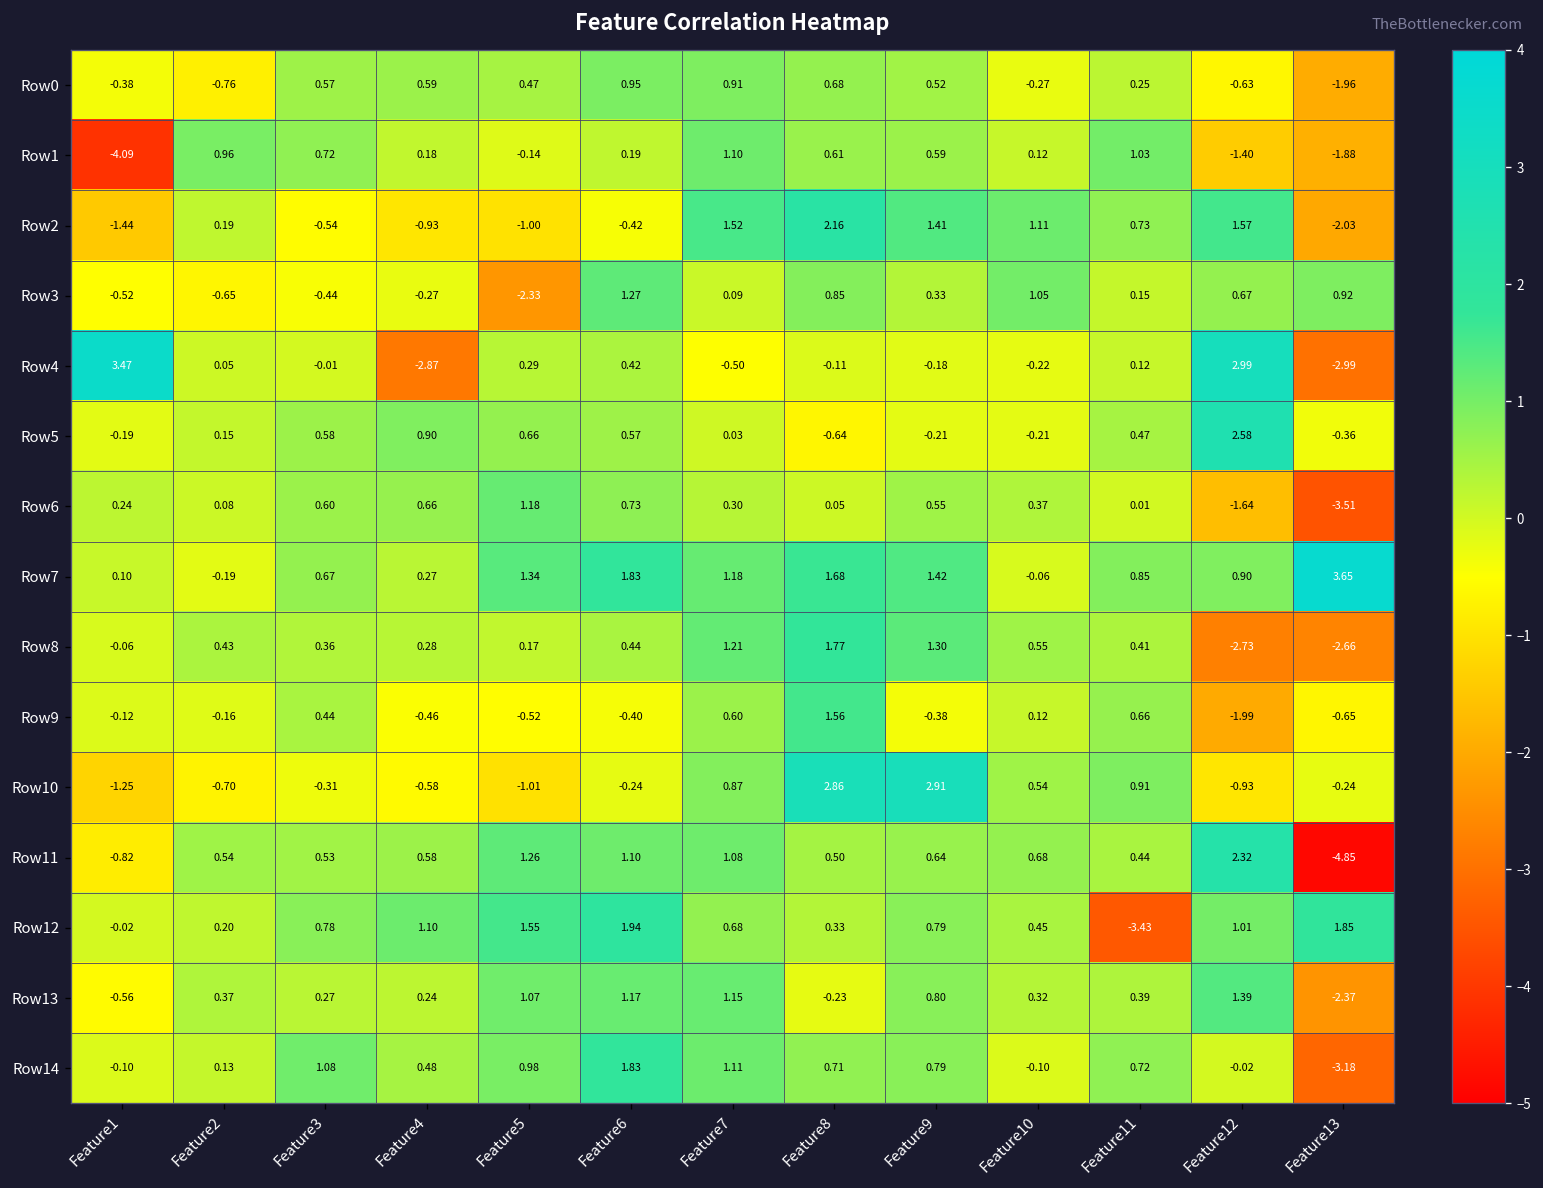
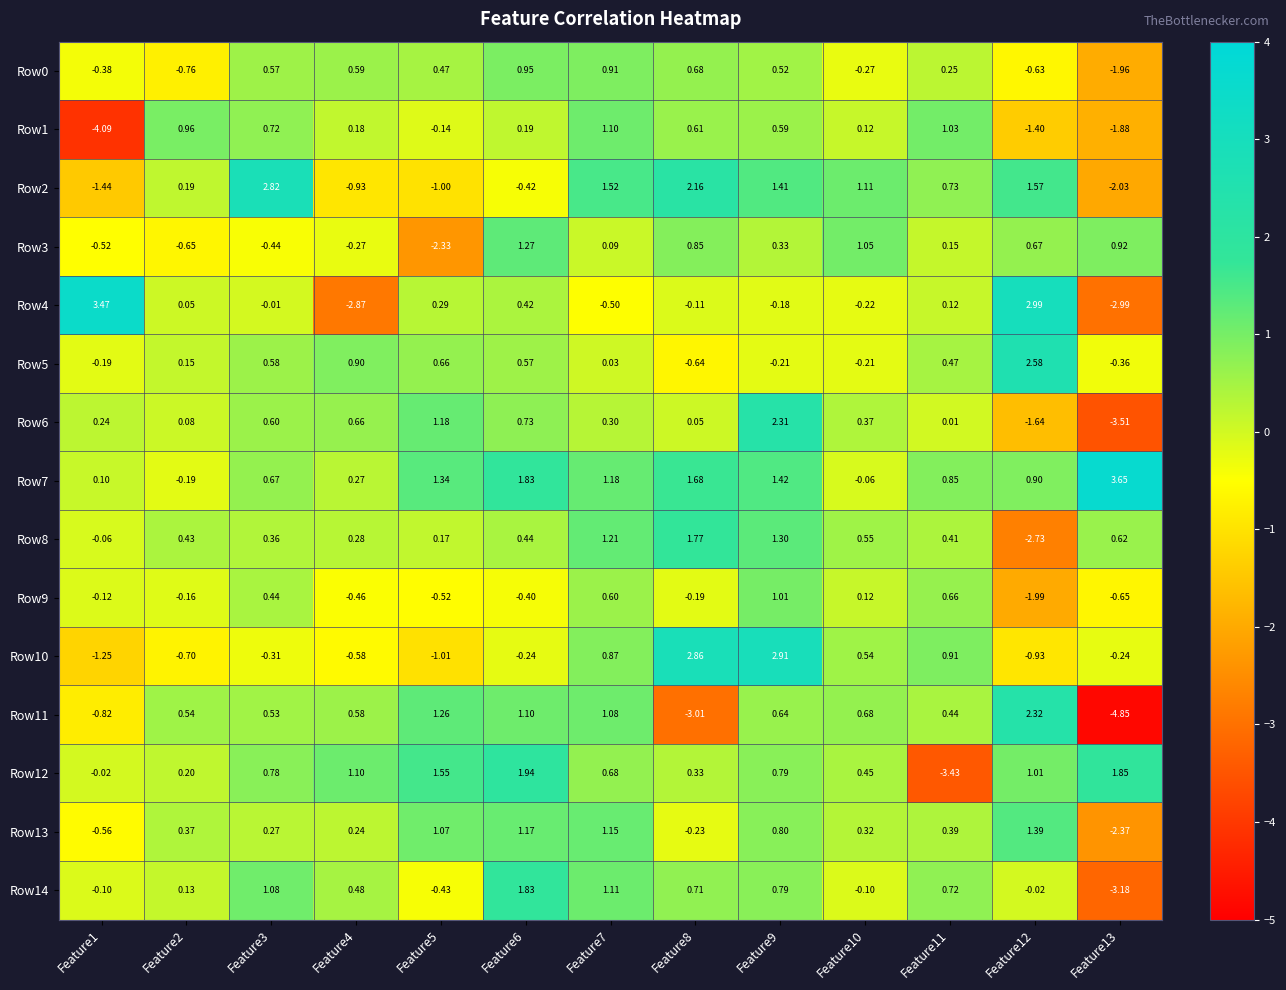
Row2, Feature3: -0.54 -> 2.82
Row6, Feature9: 0.55 -> 2.31
Row8, Feature13: -2.66 -> 0.62
Row9, Feature8: 1.56 -> -0.19
Row9, Feature9: -0.38 -> 1.01
Row11, Feature8: 0.50 -> -3.01
Row14, Feature5: 0.98 -> -0.43
